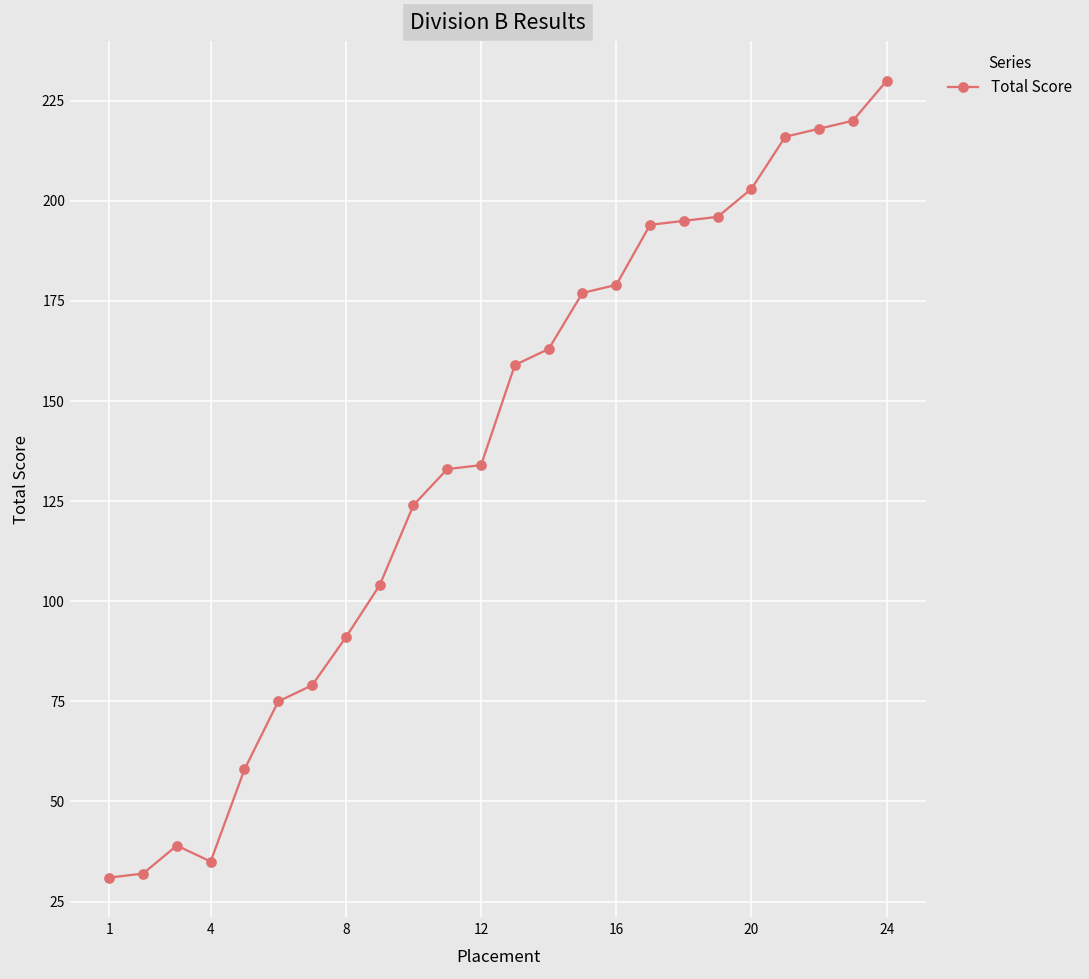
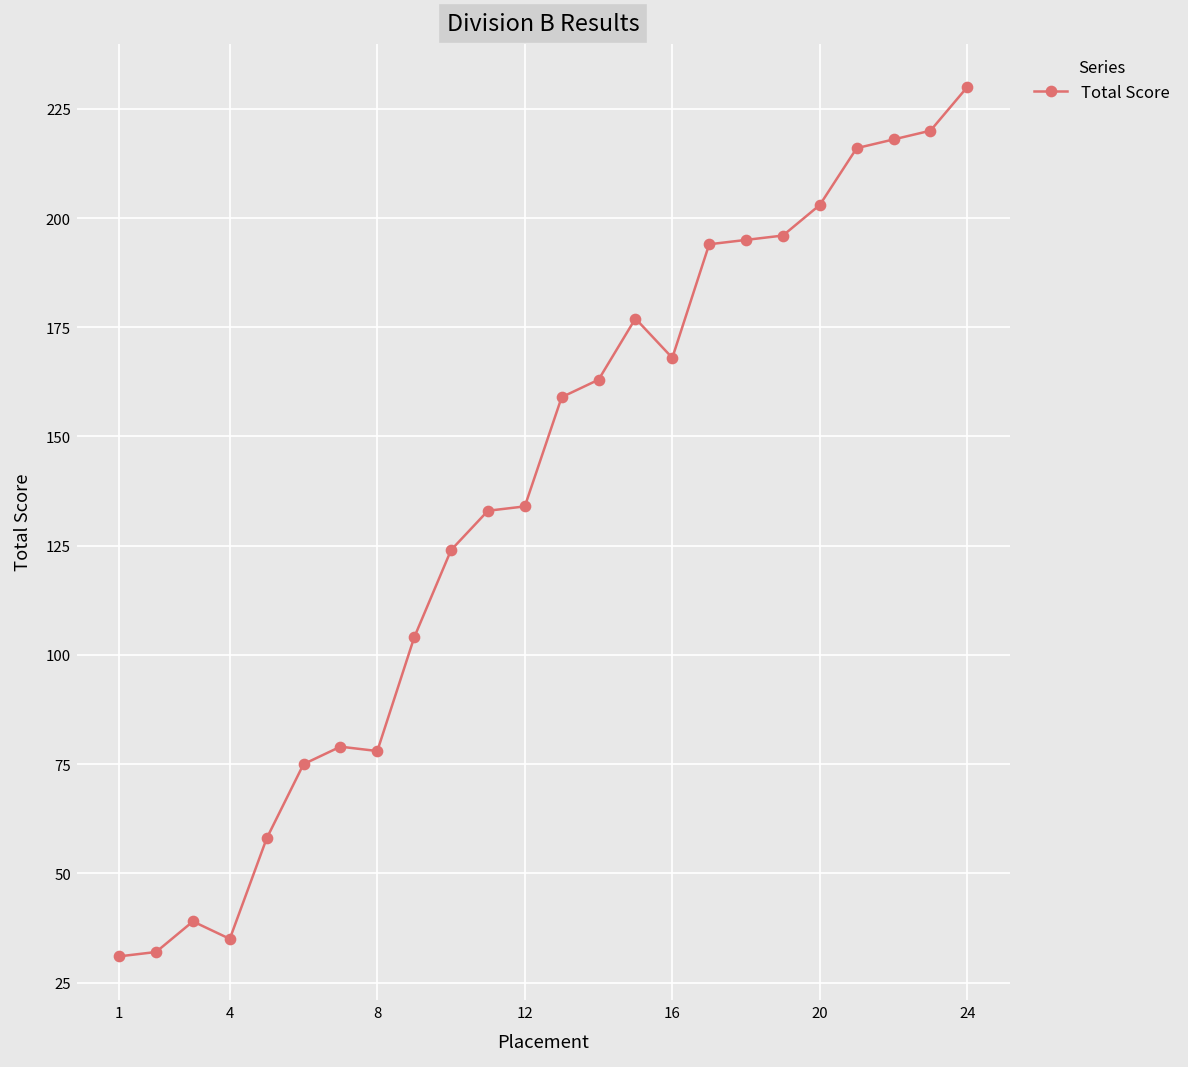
8: 91 -> 78
16: 179 -> 168
